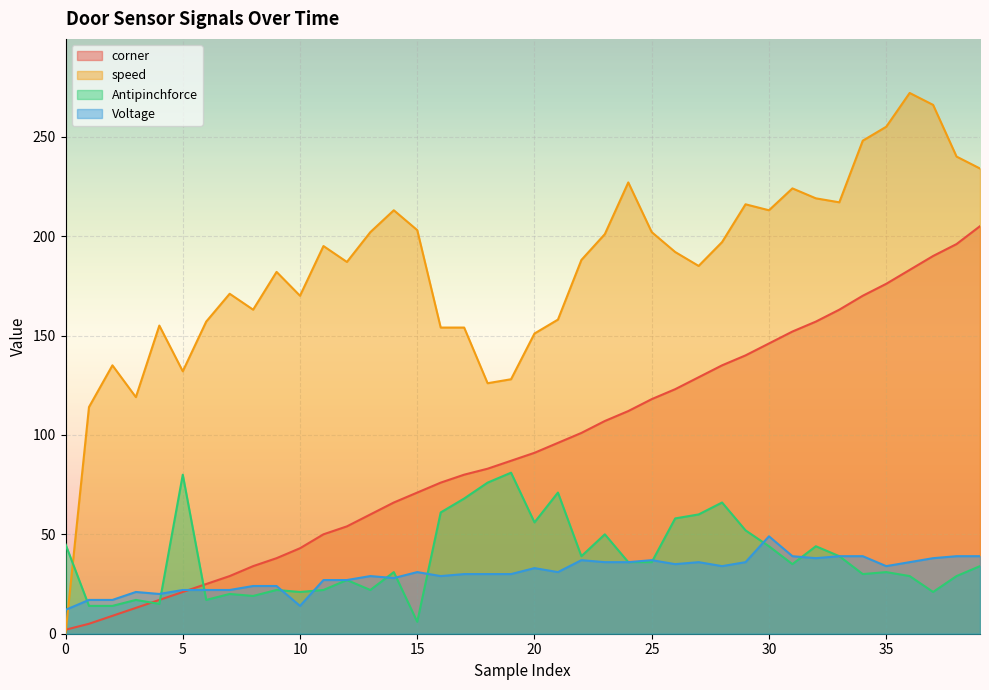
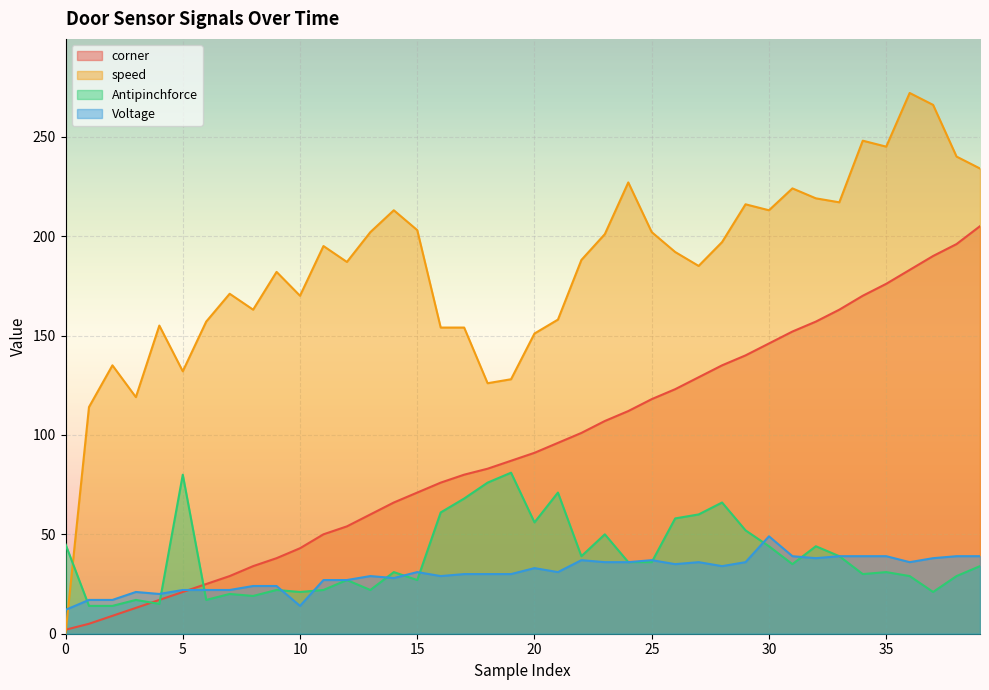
Antipinchforce, 15: 6 -> 27
speed, 35: 255 -> 245
Voltage, 35: 34 -> 39
